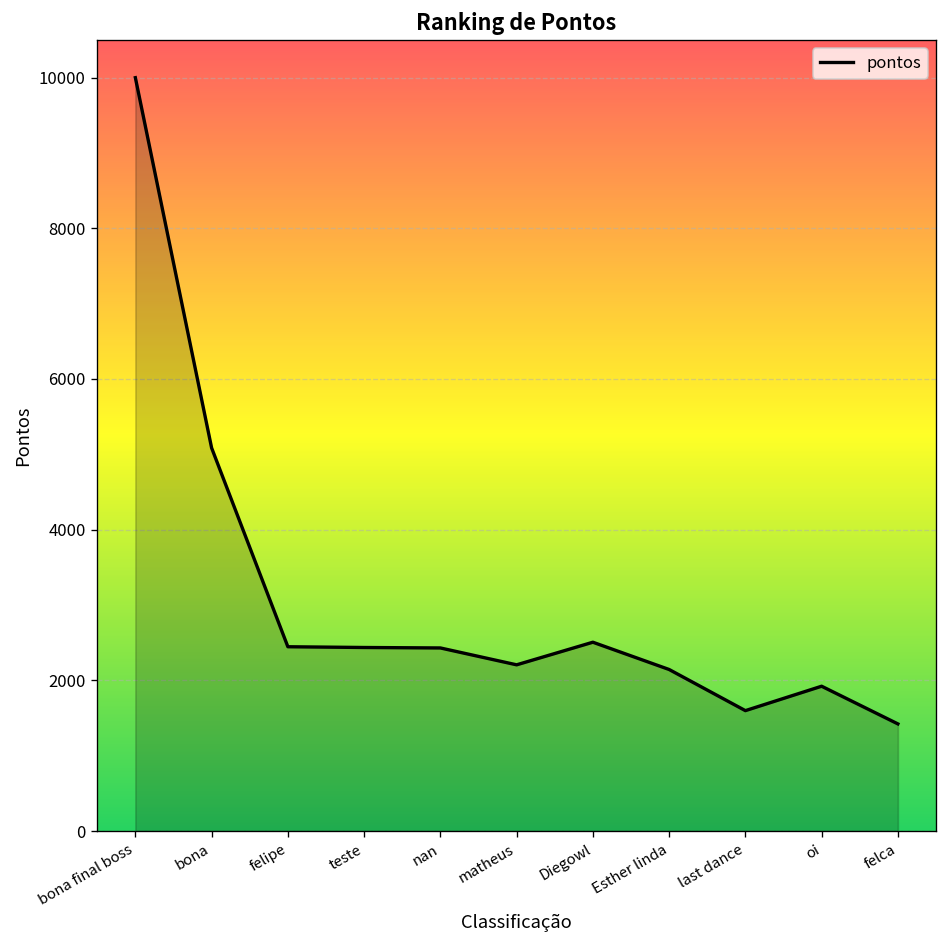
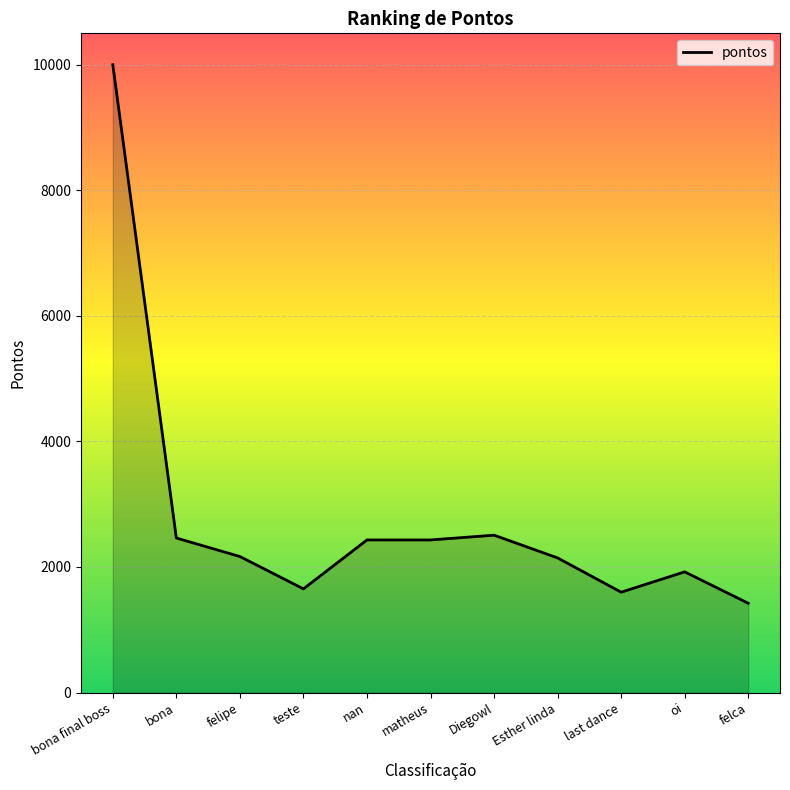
bona: 5100 -> 2500
felipe: 2400 -> 2200
teste: 2400 -> 1700
matheus: 2200 -> 2400
